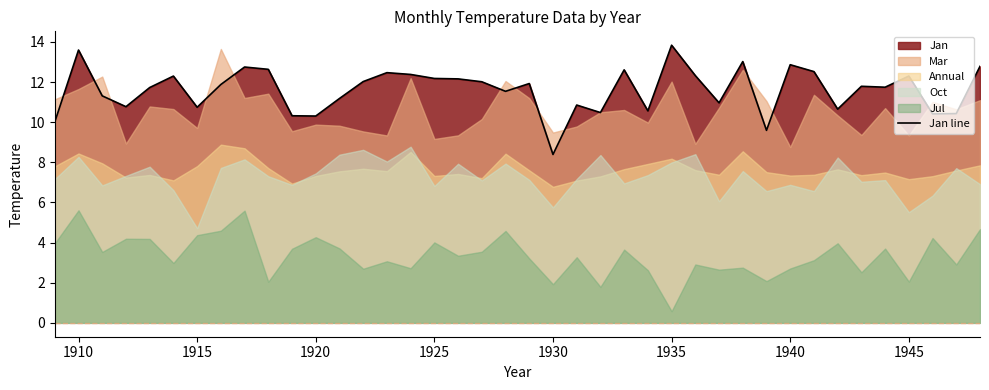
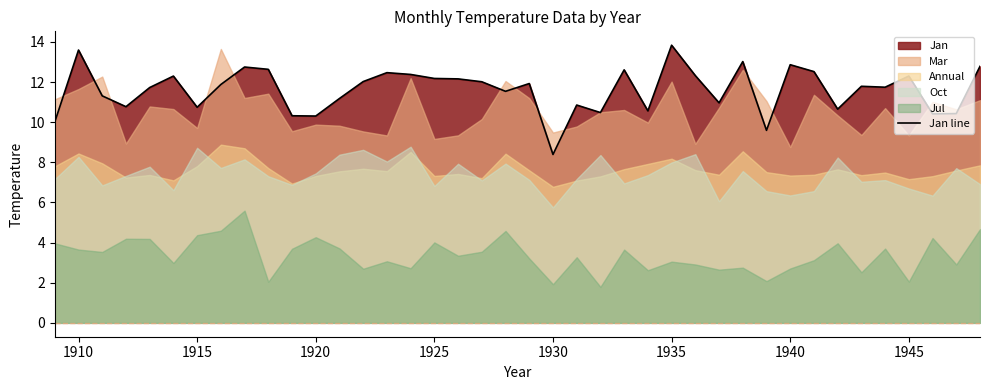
Jul, 1910: 5.6 -> 3.7
Oct, 1915: 4.7 -> 8.7
Jul, 1935: 0.6 -> 3.1
Oct, 1940: 6.9 -> 6.3
Oct, 1945: 5.5 -> 6.7
